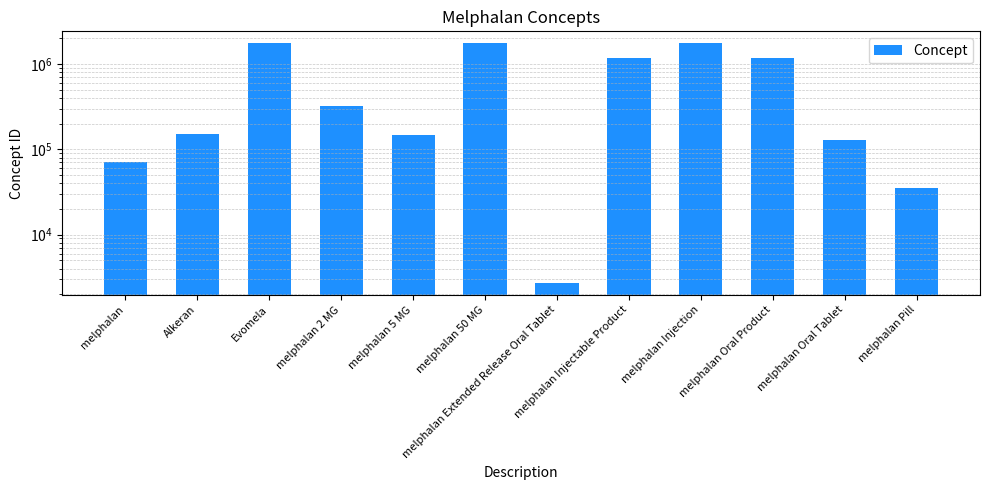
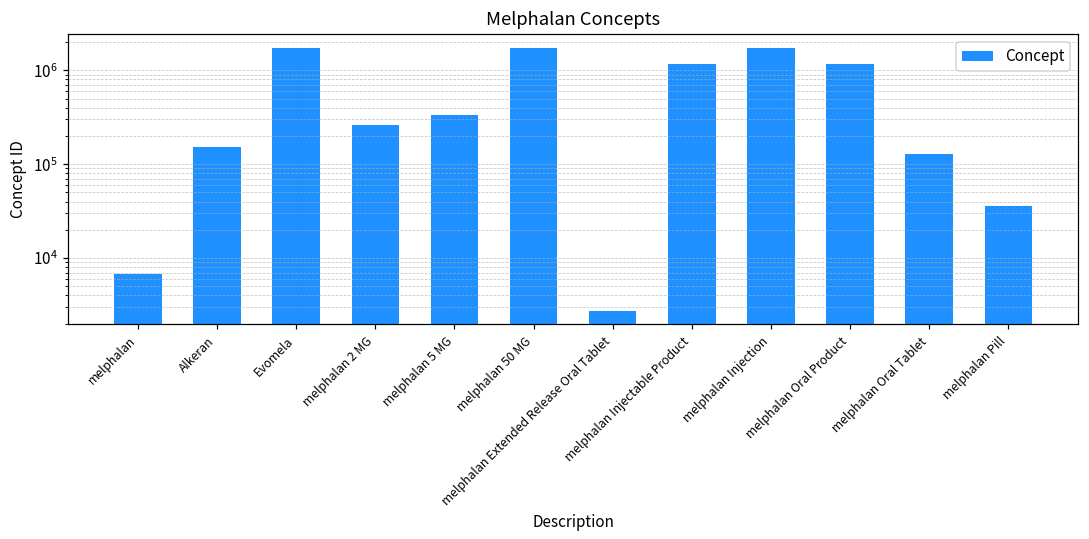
melphalan: 70000 -> 7000
melphalan 2 MG: 320000 -> 260000
melphalan 5 MG: 150000 -> 330000
